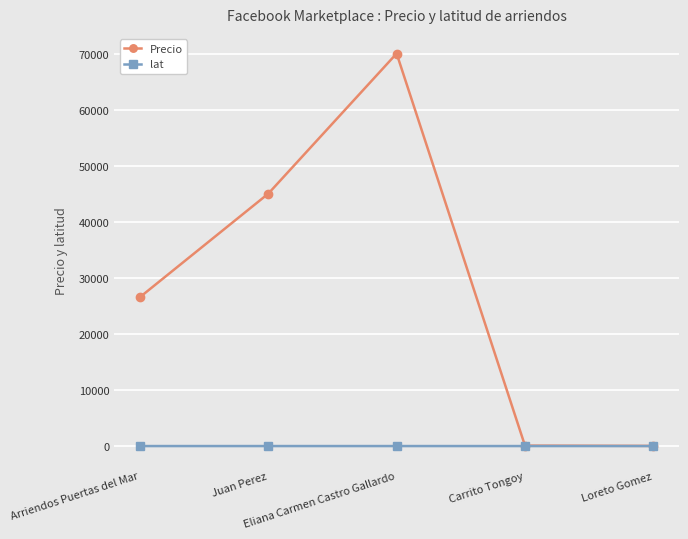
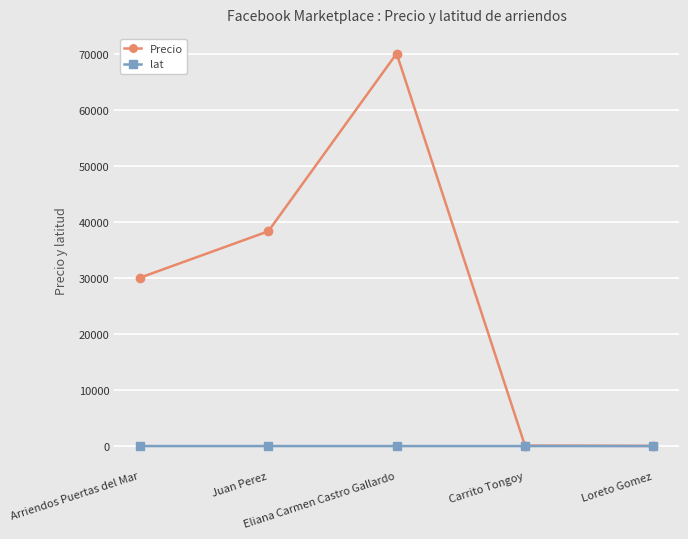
Precio, Arriendos Puertas del Mar: 27000 -> 30000
Precio, Juan Perez: 45000 -> 38000
